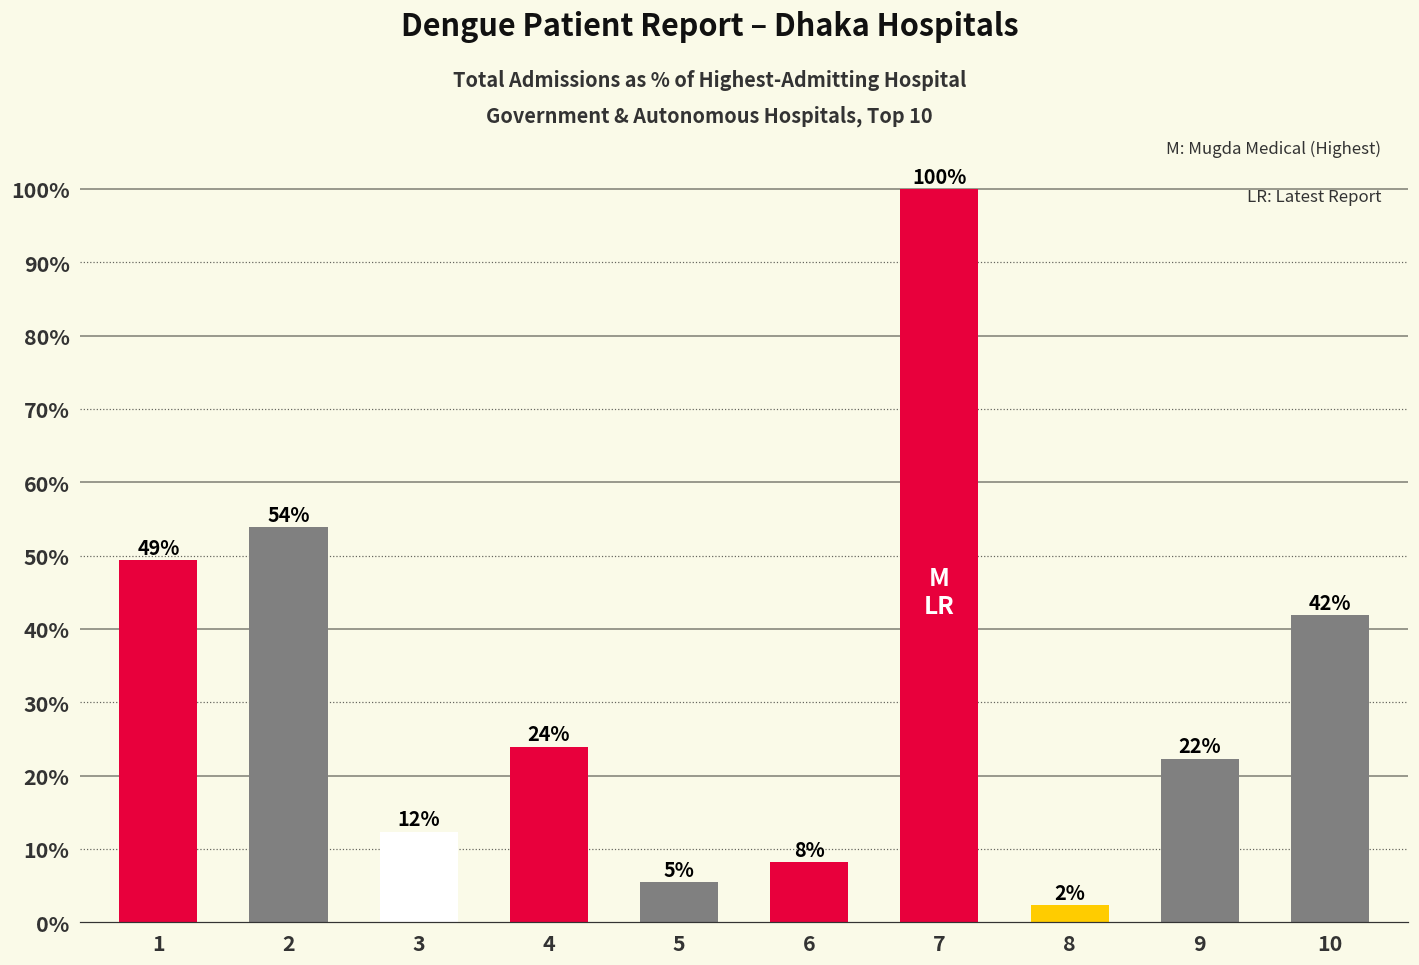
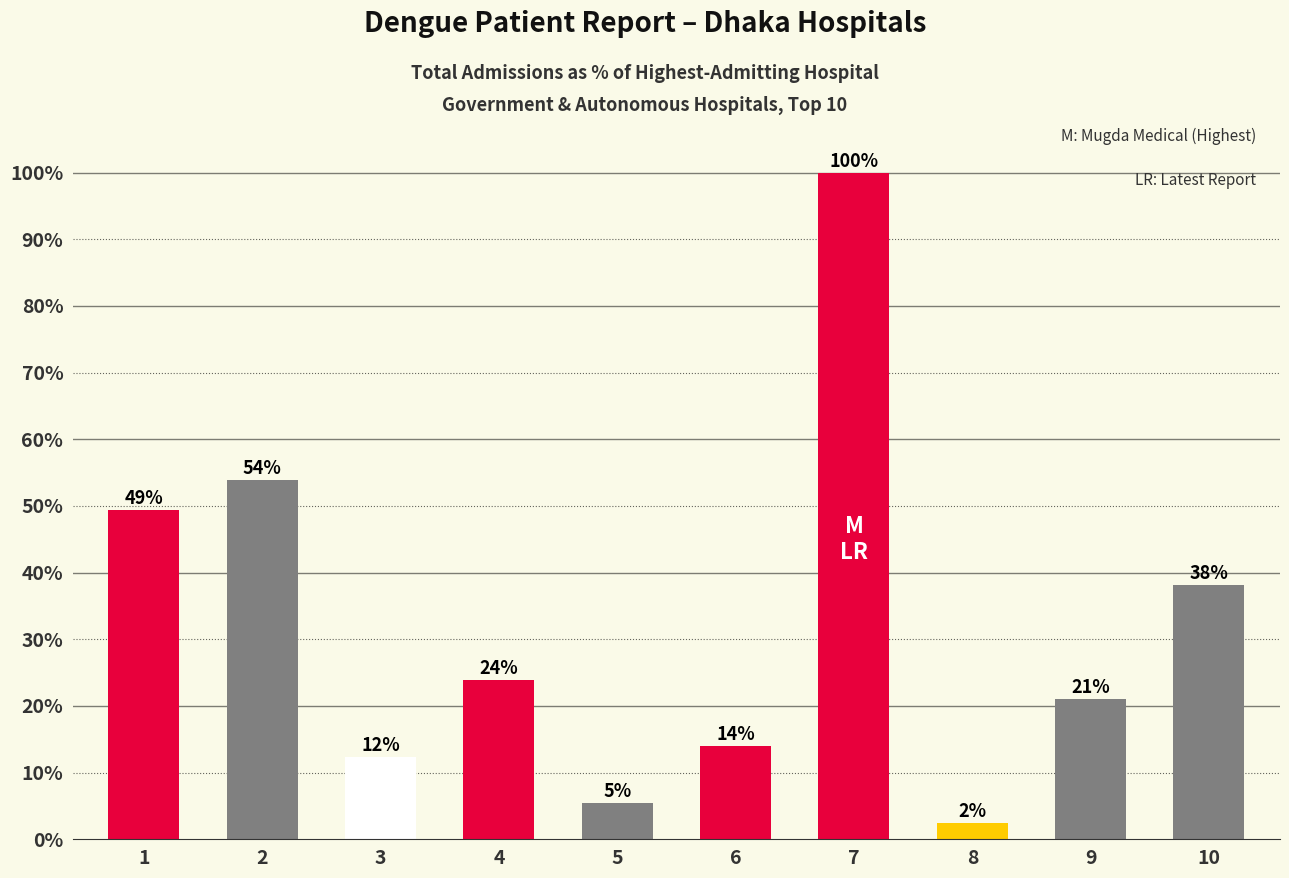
6: 8% -> 14%
9: 22% -> 21%
10: 42% -> 38%
